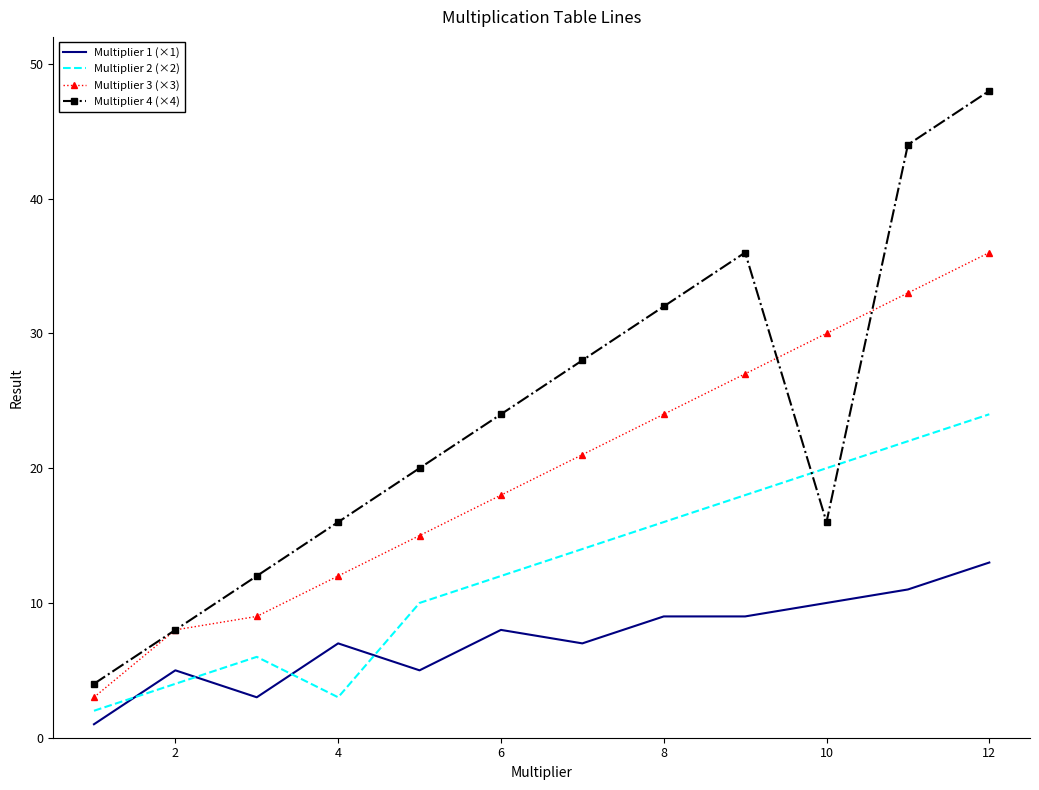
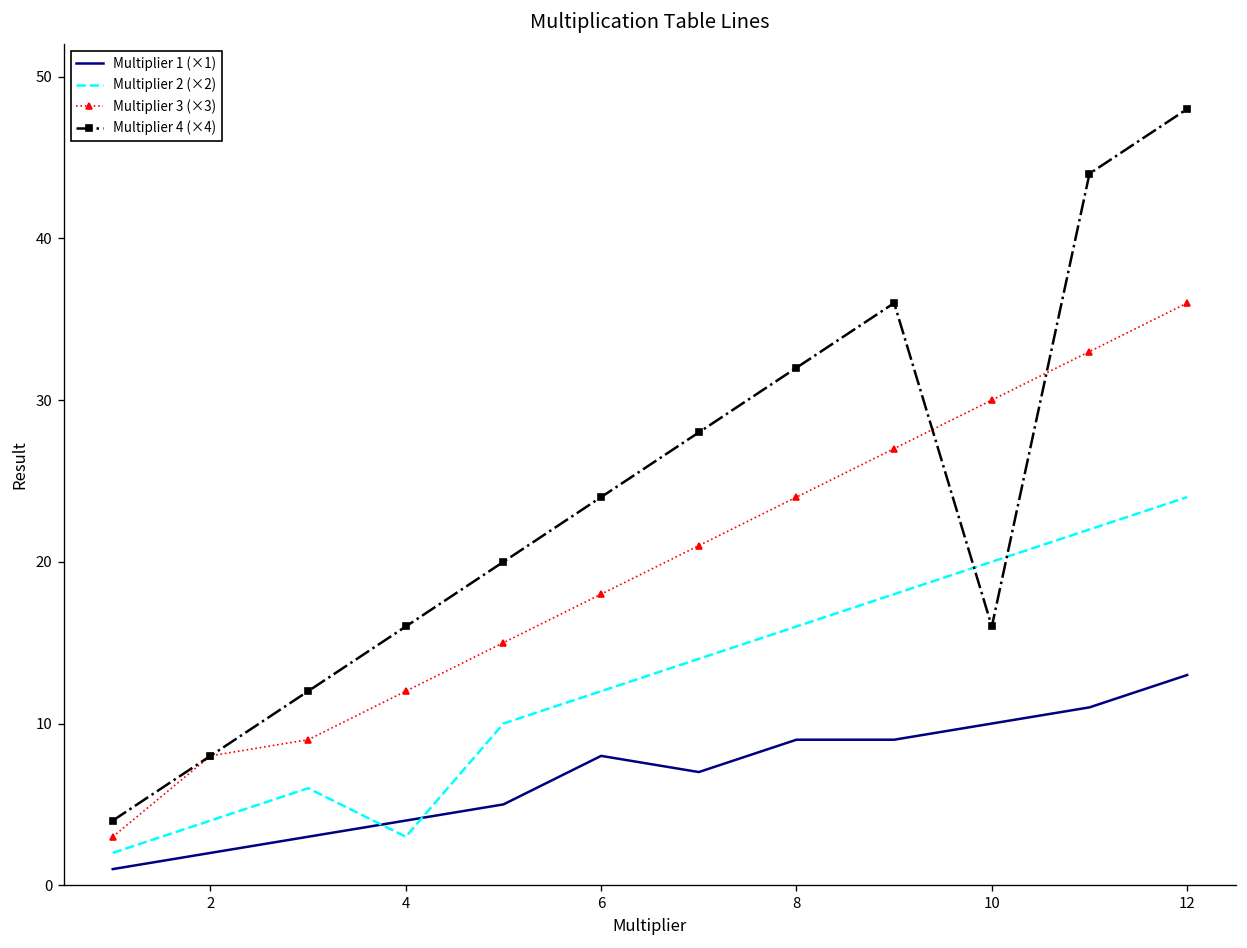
Multiplier 1 (×1), 2: 5 -> 2
Multiplier 1 (×1), 4: 7 -> 4
